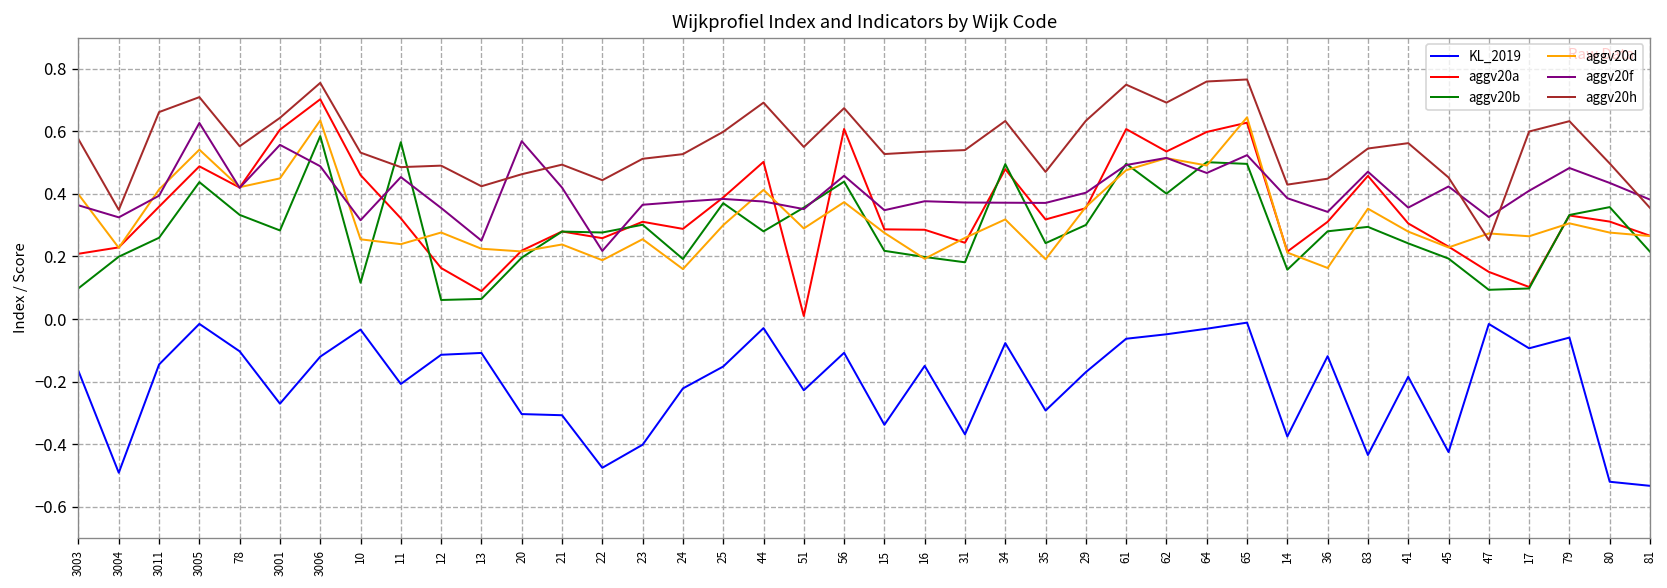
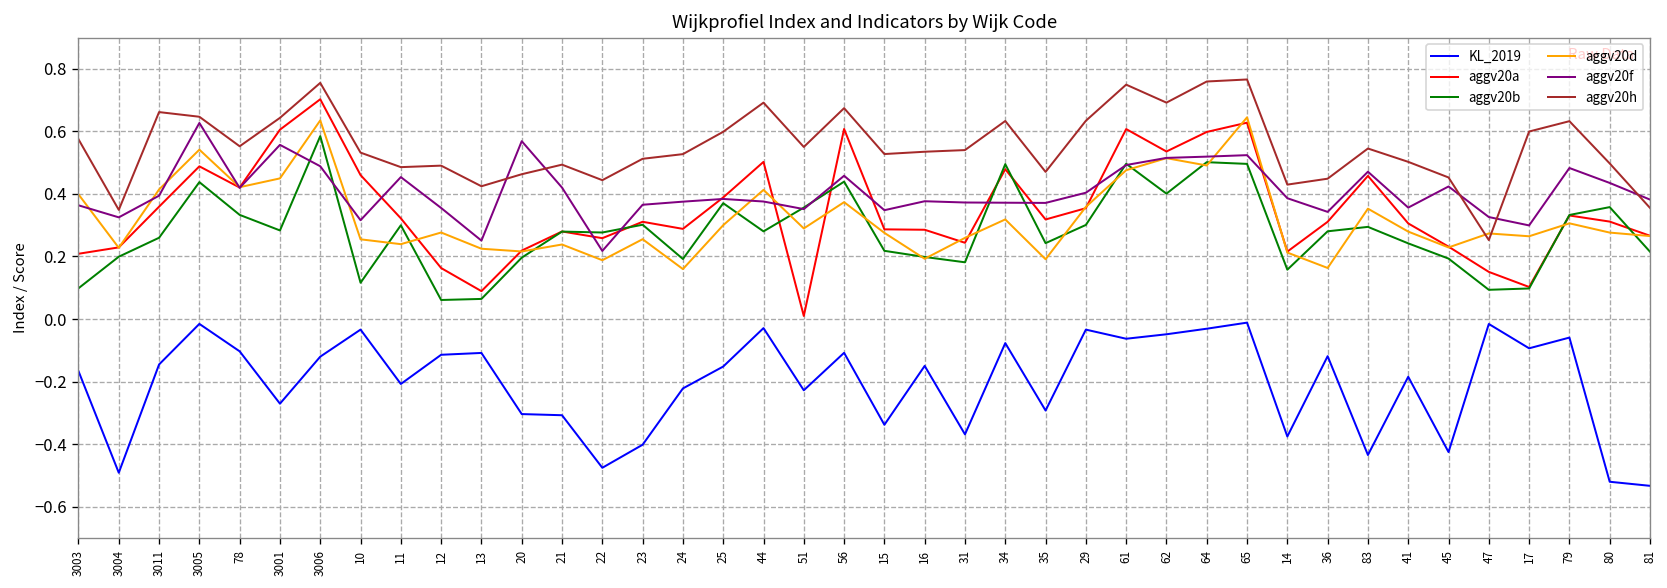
aggv20h, 3005: 0.71 -> 0.65
aggv20b, 11: 0.57 -> 0.30
KL_2019, 29: -0.17 -> -0.03
aggv20f, 64: 0.47 -> 0.52
aggv20h, 41: 0.56 -> 0.50
aggv20f, 17: 0.41 -> 0.30
